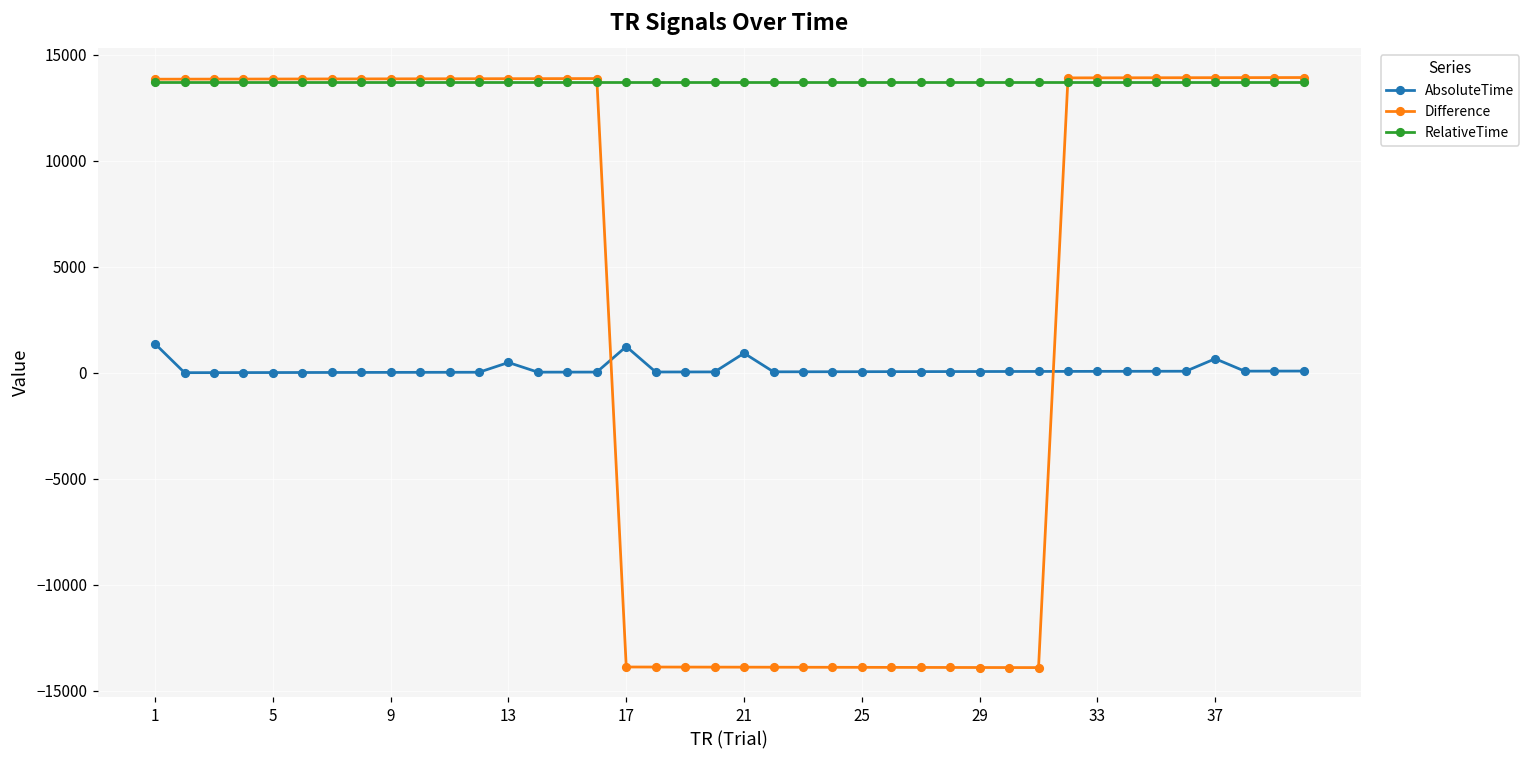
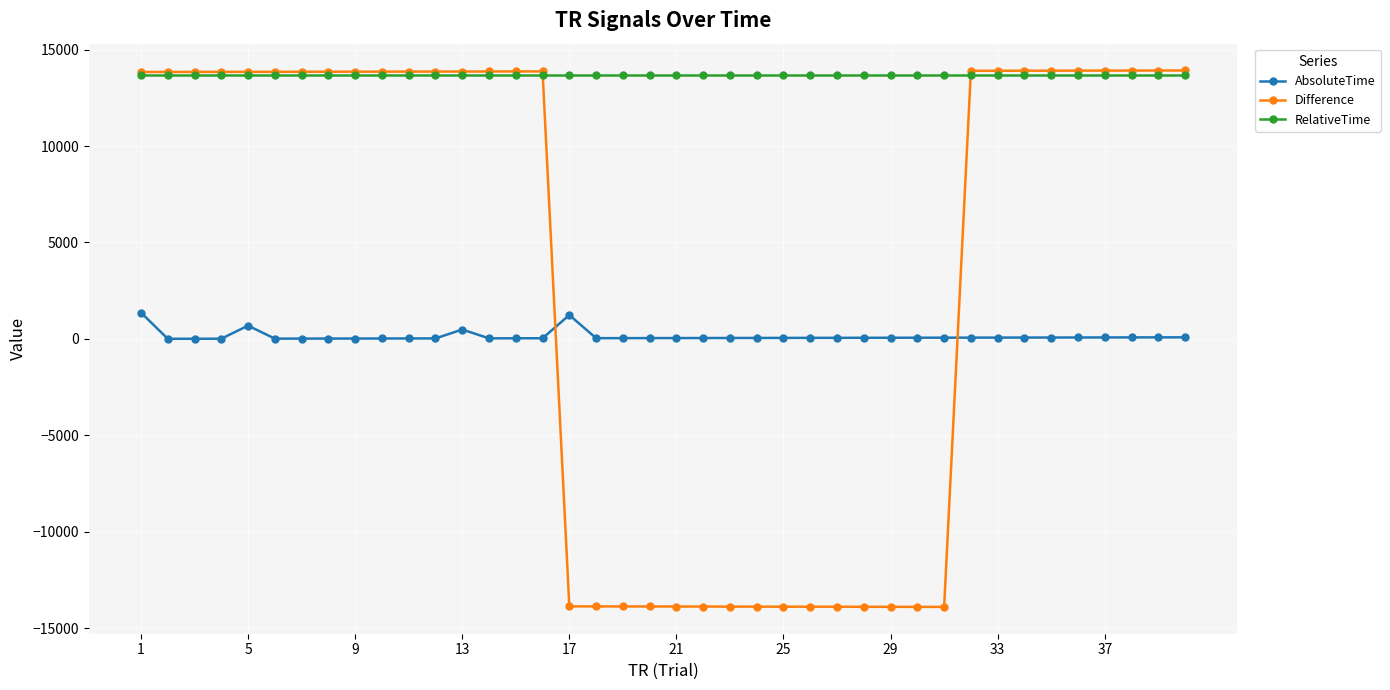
AbsoluteTime, 5: 0 -> 700
AbsoluteTime, 21: 900 -> 0
AbsoluteTime, 37: 700 -> 100
